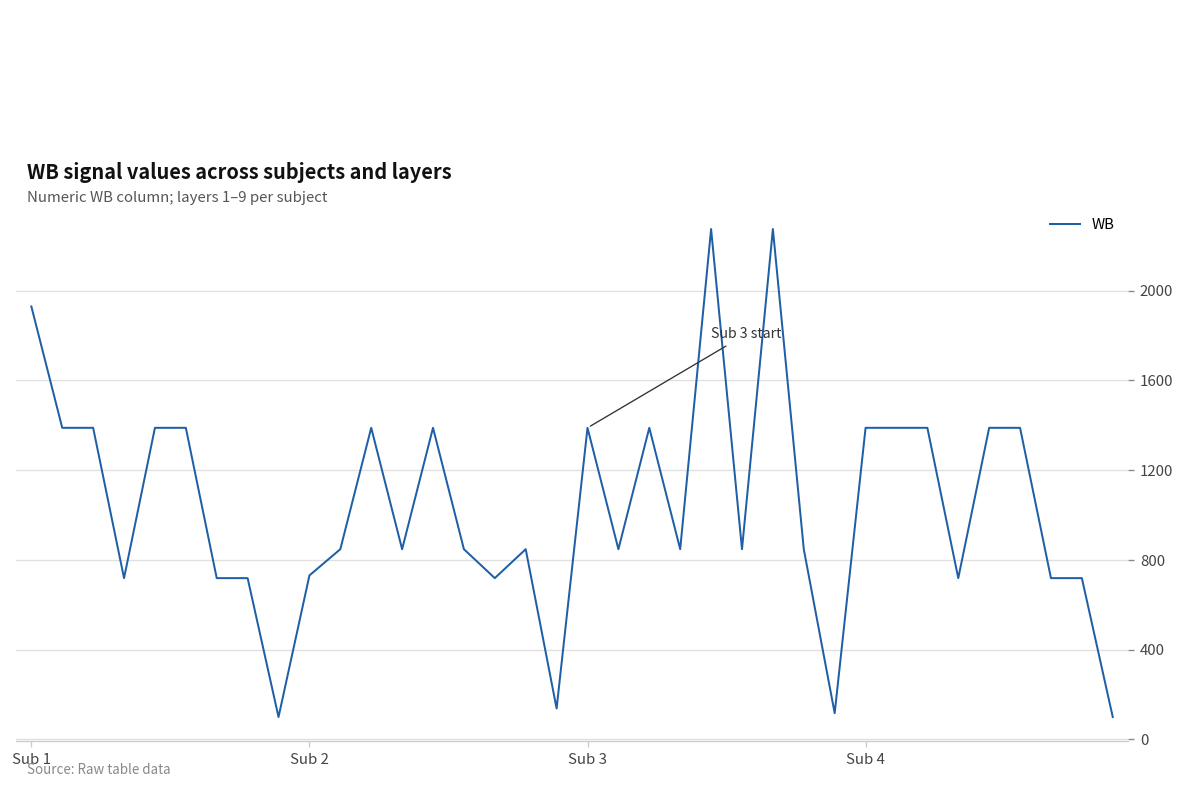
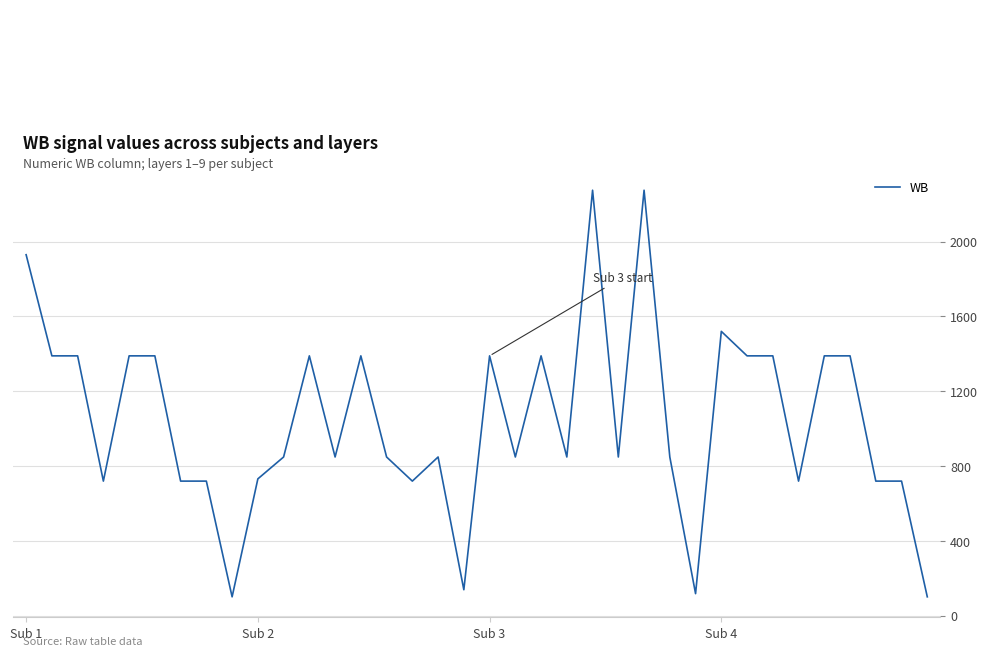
Sub 4: 1390 -> 1520
